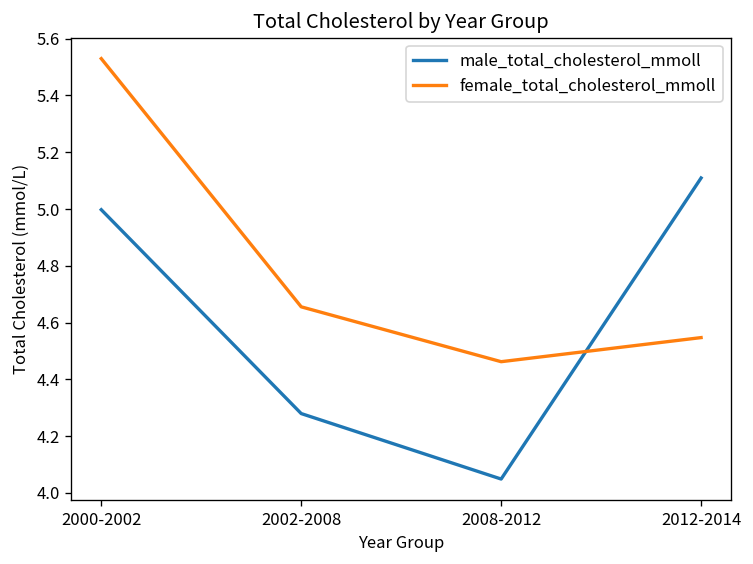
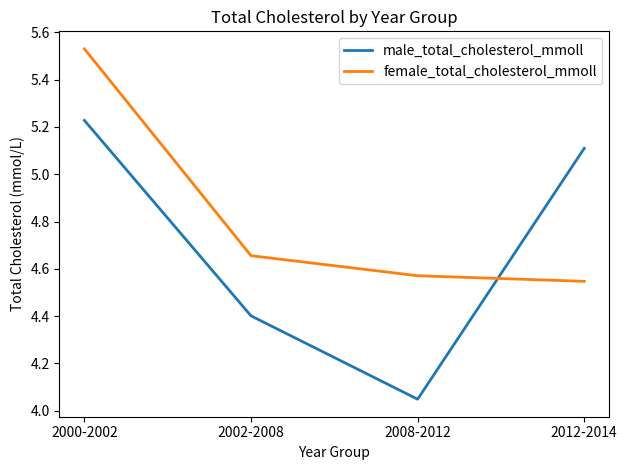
male_total_cholesterol_mmoll, 2000-2002: 5.00 -> 5.23
male_total_cholesterol_mmoll, 2002-2008: 4.28 -> 4.40
female_total_cholesterol_mmoll, 2008-2012: 4.46 -> 4.57
